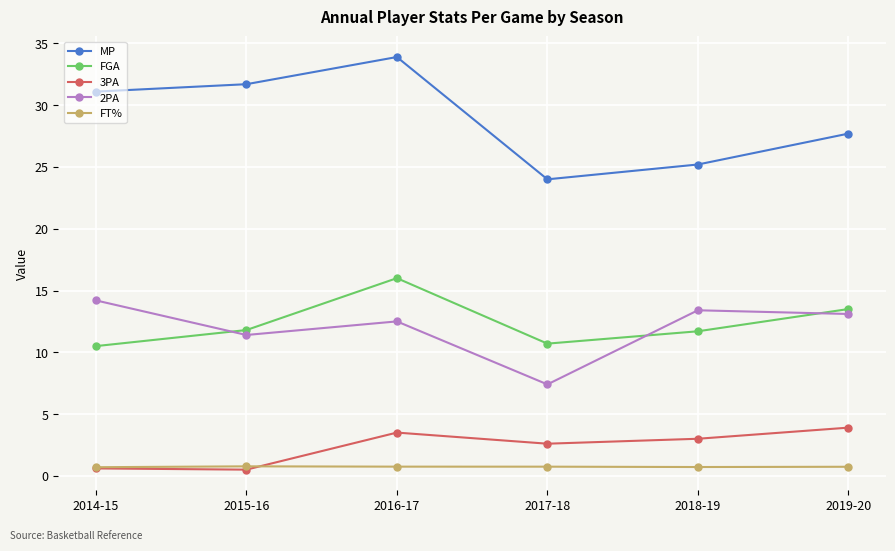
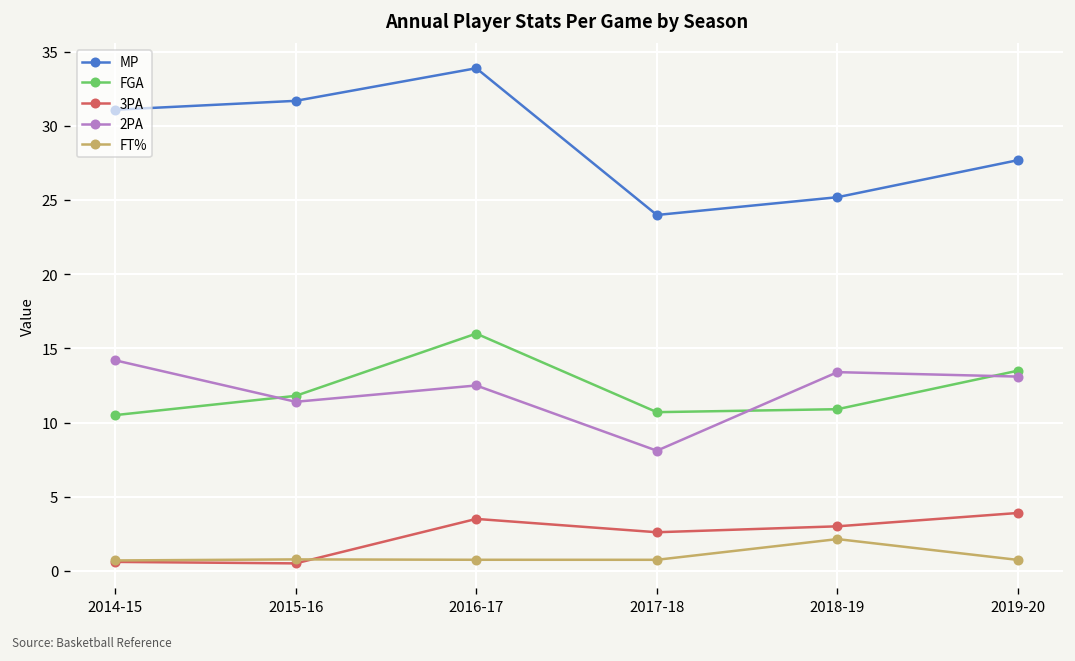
2PA, 2017-18: 7.4 -> 8.1
FGA, 2018-19: 11.7 -> 10.9
FT%, 2018-19: 0.7 -> 2.1
